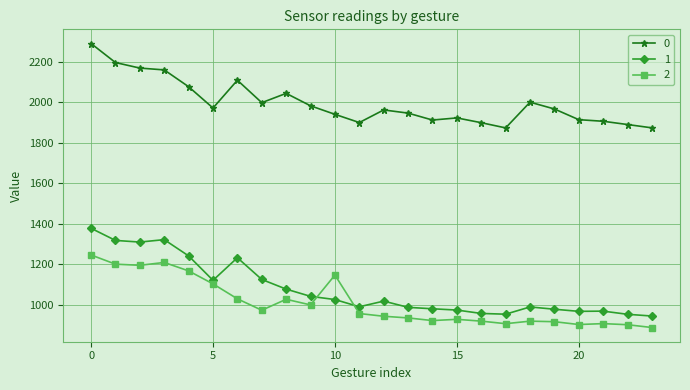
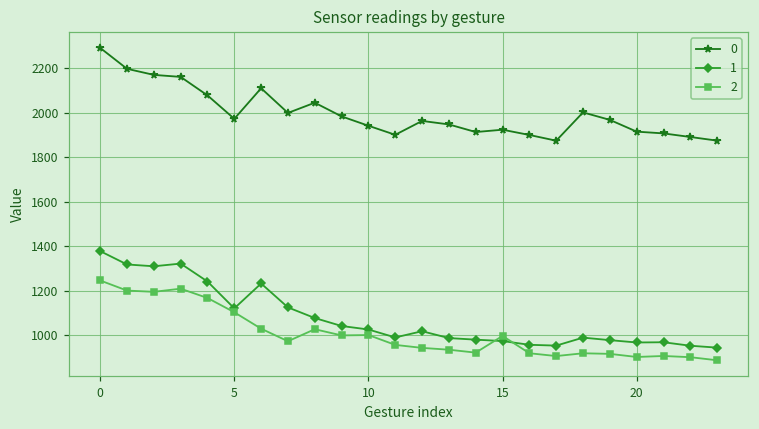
2, 10: 1150 -> 1000
2, 15: 930 -> 1000
